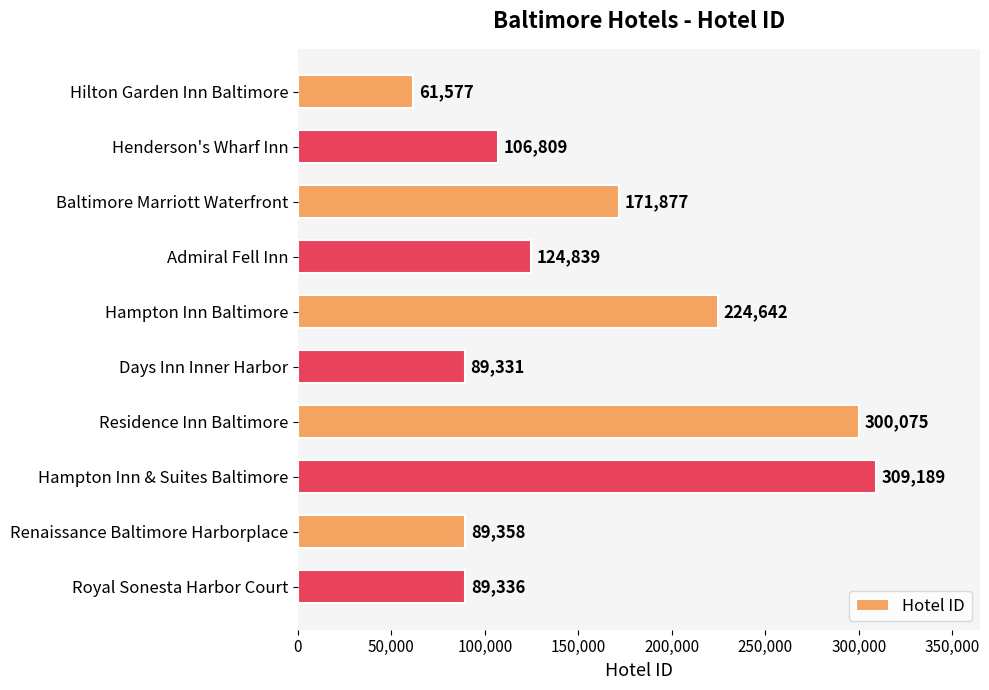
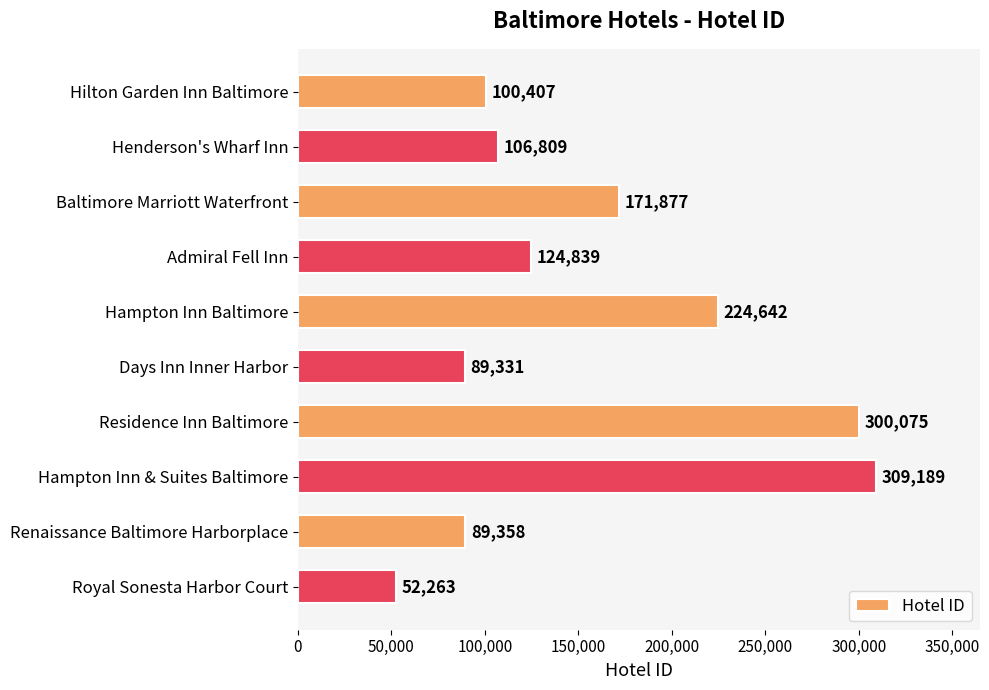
Hilton Garden Inn Baltimore: 61,577 -> 100,407
Royal Sonesta Harbor Court: 89,336 -> 52,263
